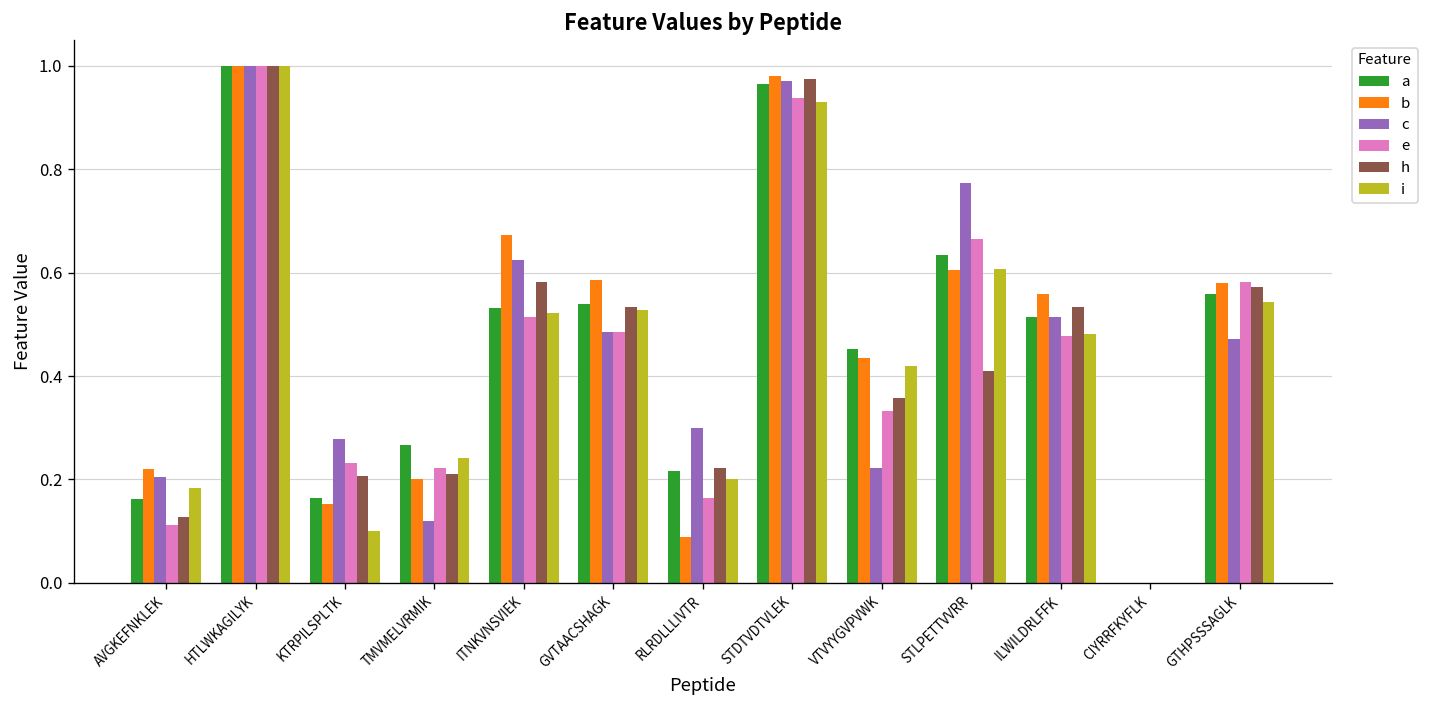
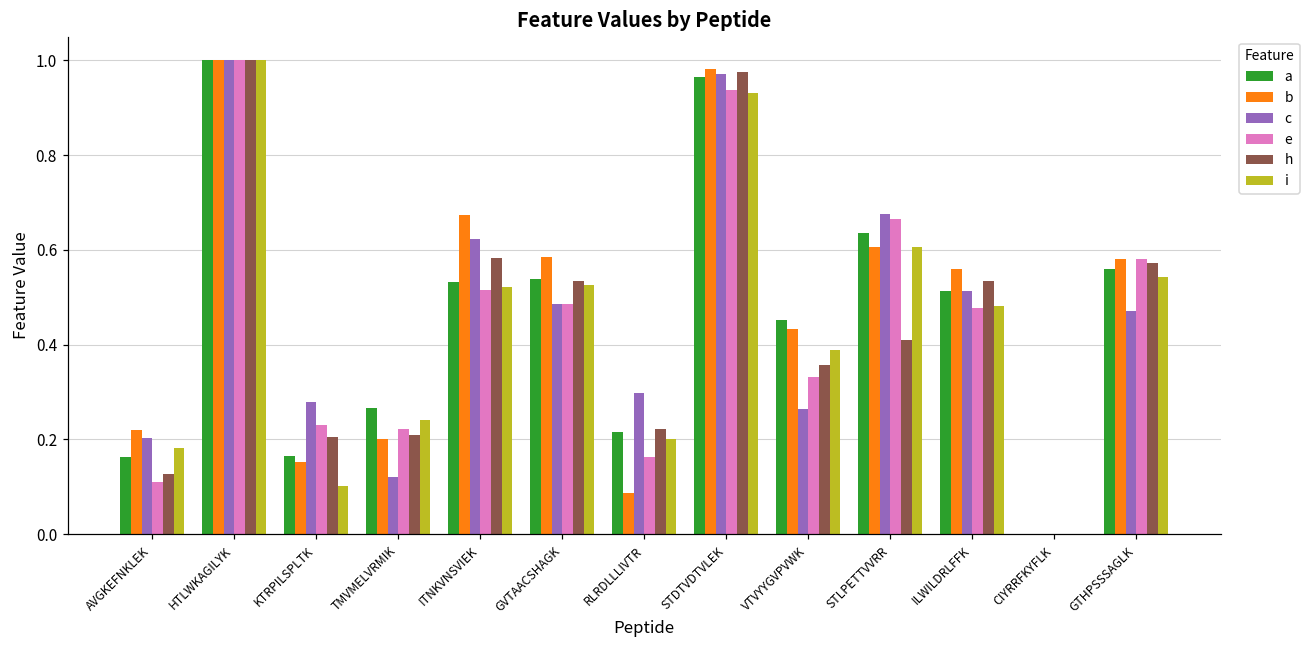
c, VTVYYGVPVWK: 0.22 -> 0.27
i, VTVYYGVPVWK: 0.42 -> 0.39
c, STLPETTVVRR: 0.77 -> 0.68
